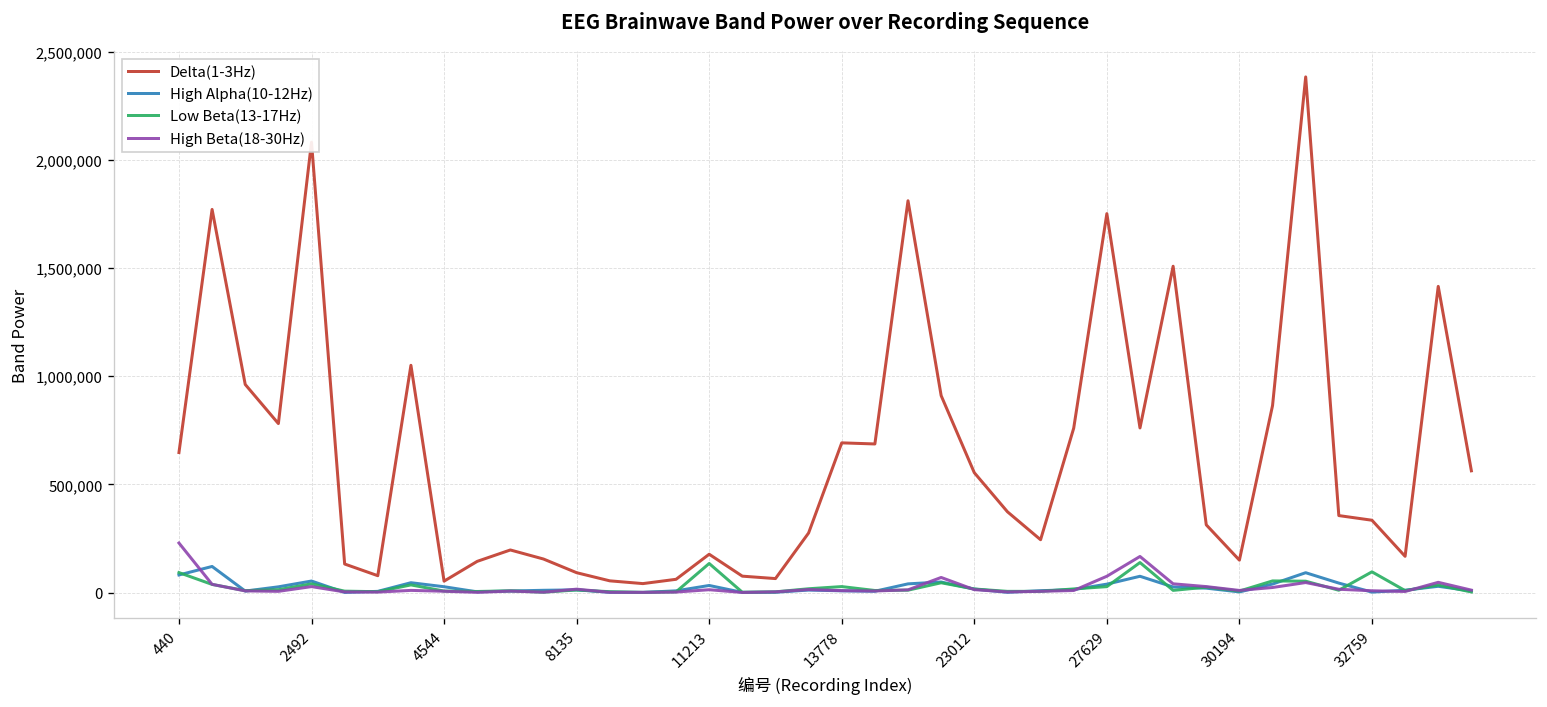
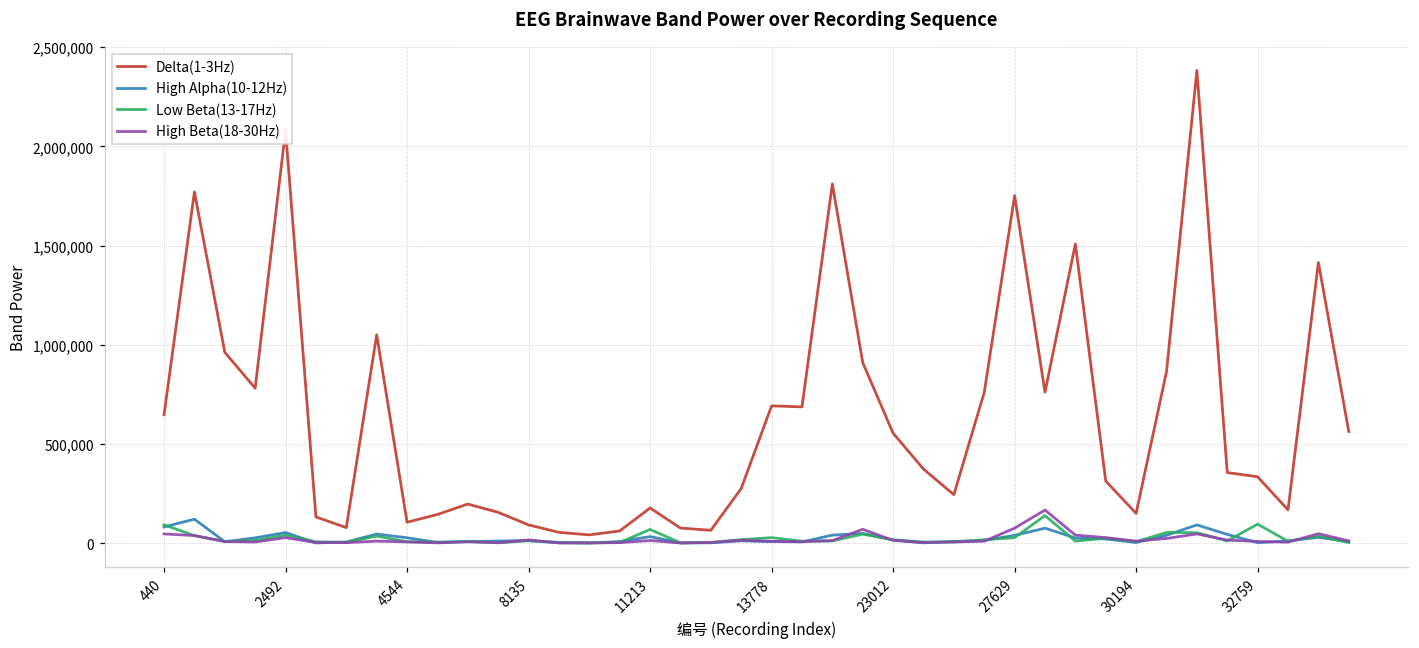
High Beta(18-30Hz), 440: 230,000 -> 50,000
Delta(1-3Hz), 4544: 50,000 -> 110,000
Low Beta(13-17Hz), 11213: 130,000 -> 70,000
